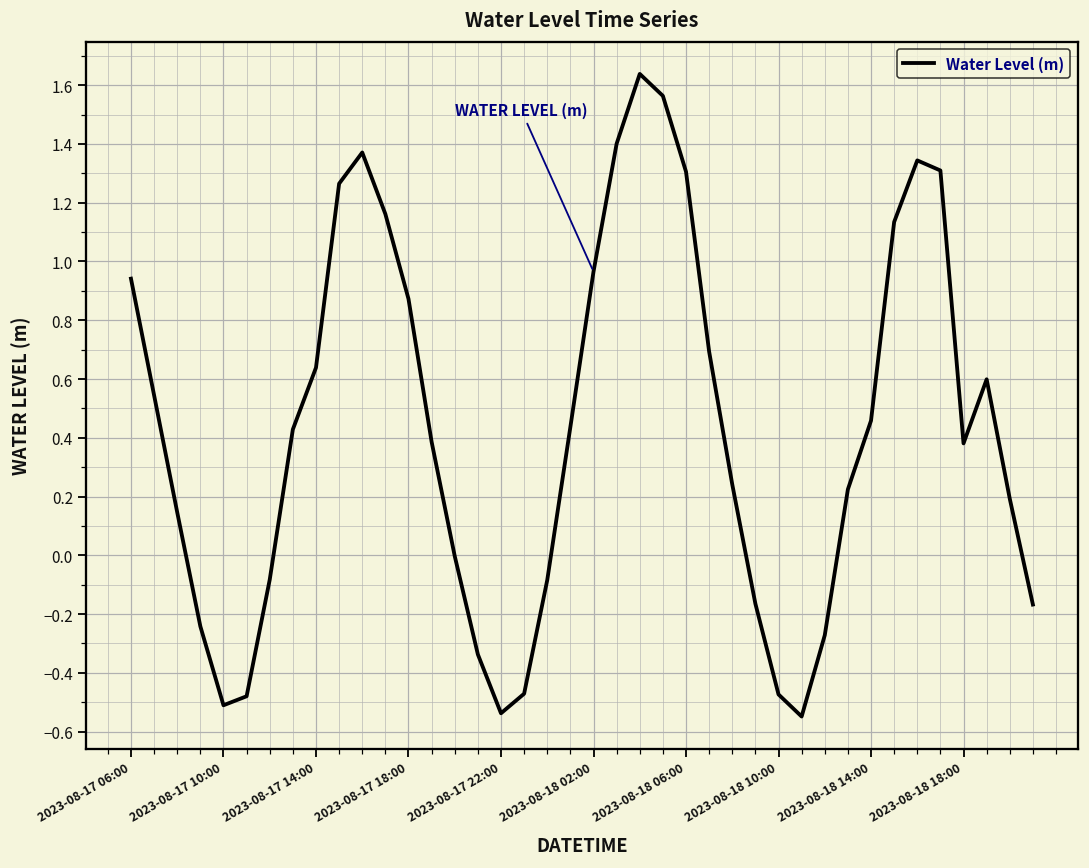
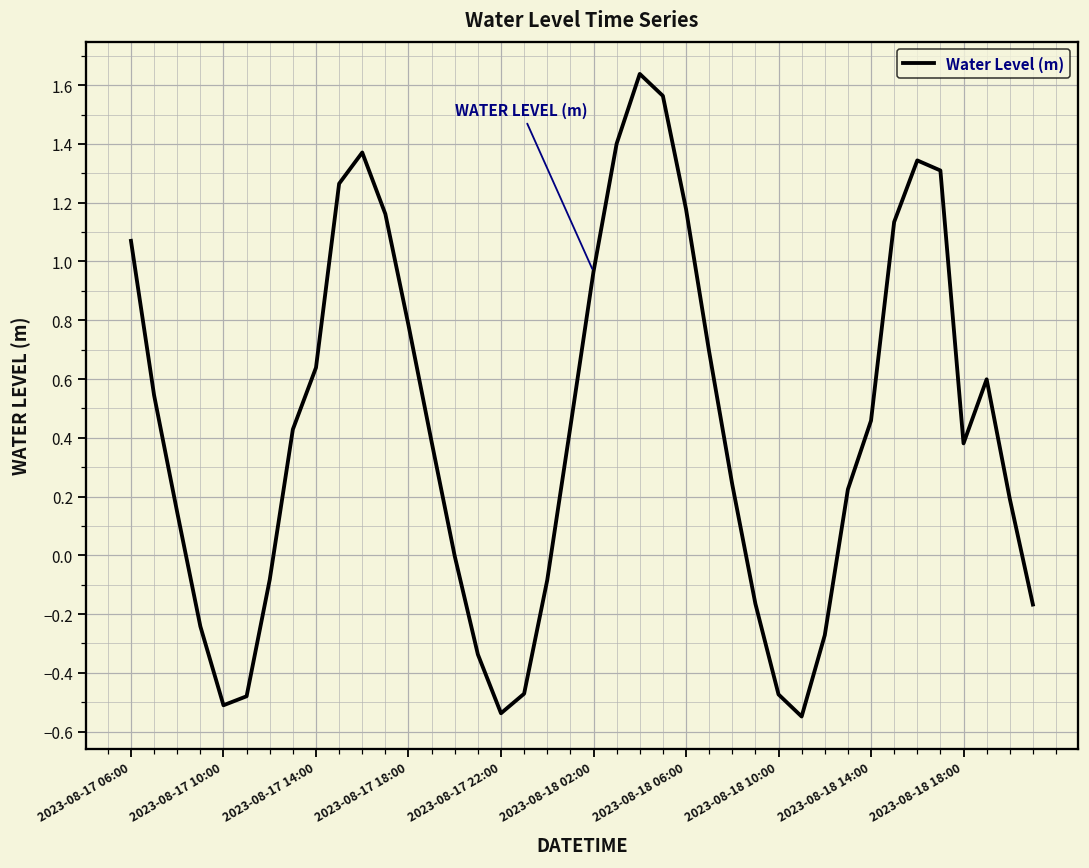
2023-08-17 06:00: 0.94 -> 1.07
2023-08-17 18:00: 0.87 -> 0.78
2023-08-18 06:00: 1.31 -> 1.18
